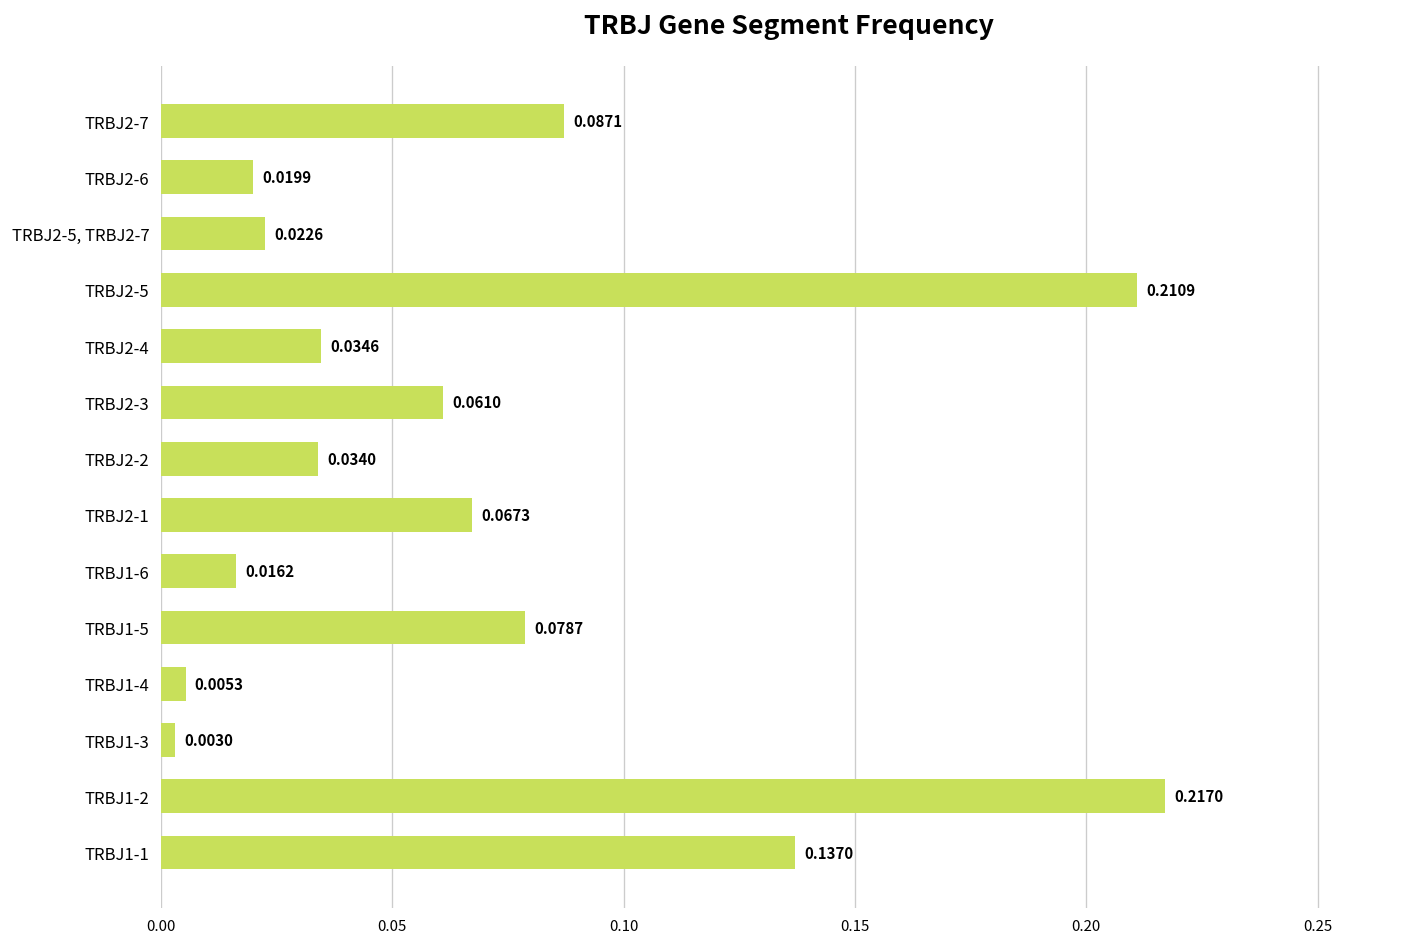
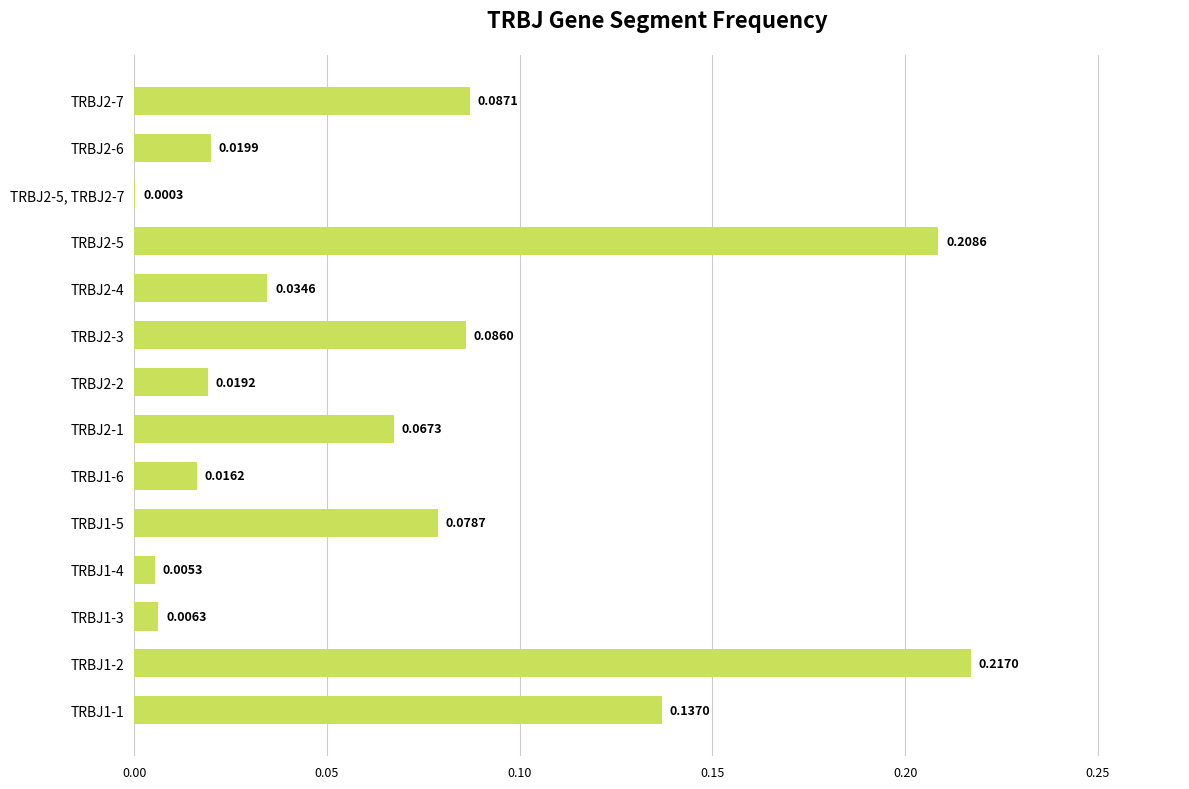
TRBJ2-5, TRBJ2-7: 0.0226 -> 0.0003
TRBJ2-5: 0.2109 -> 0.2086
TRBJ2-3: 0.0610 -> 0.0860
TRBJ2-2: 0.0340 -> 0.0192
TRBJ1-3: 0.0030 -> 0.0063
